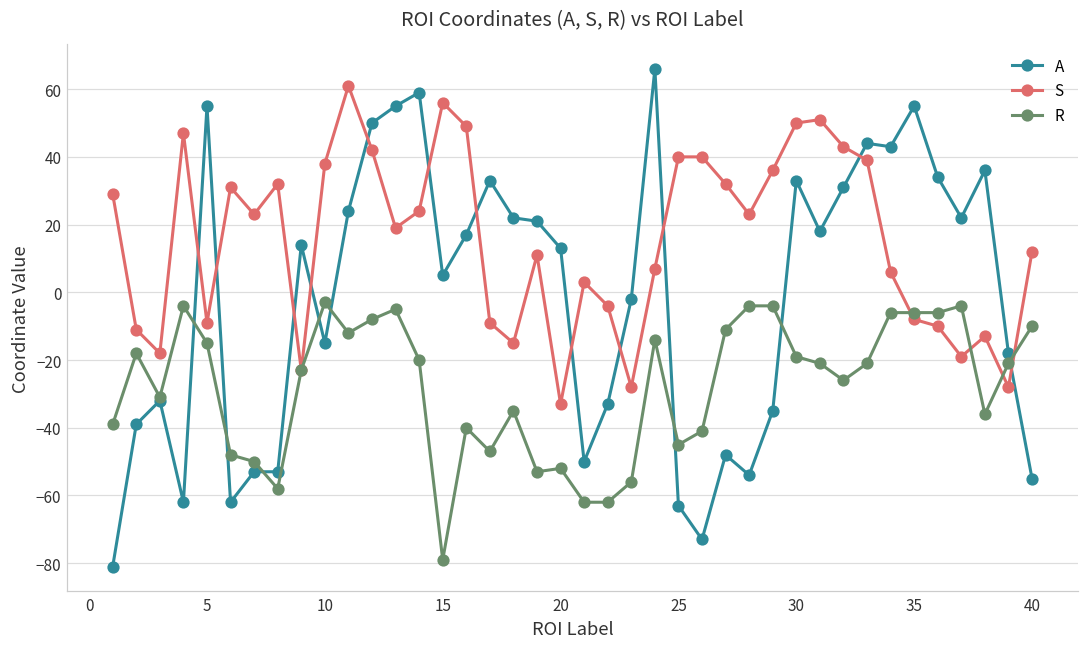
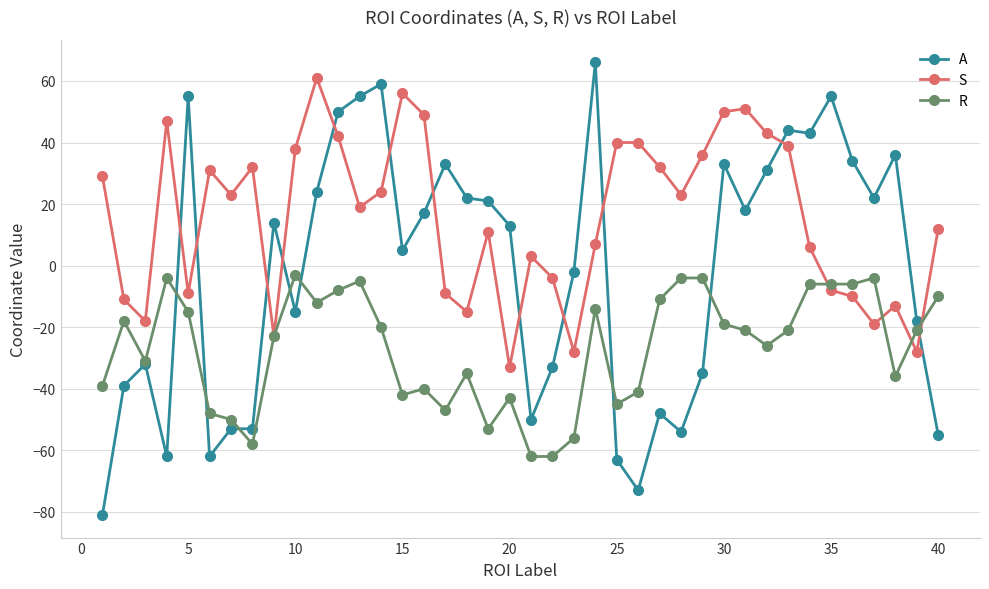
R, 15: -79 -> -42
R, 20: -52 -> -43
